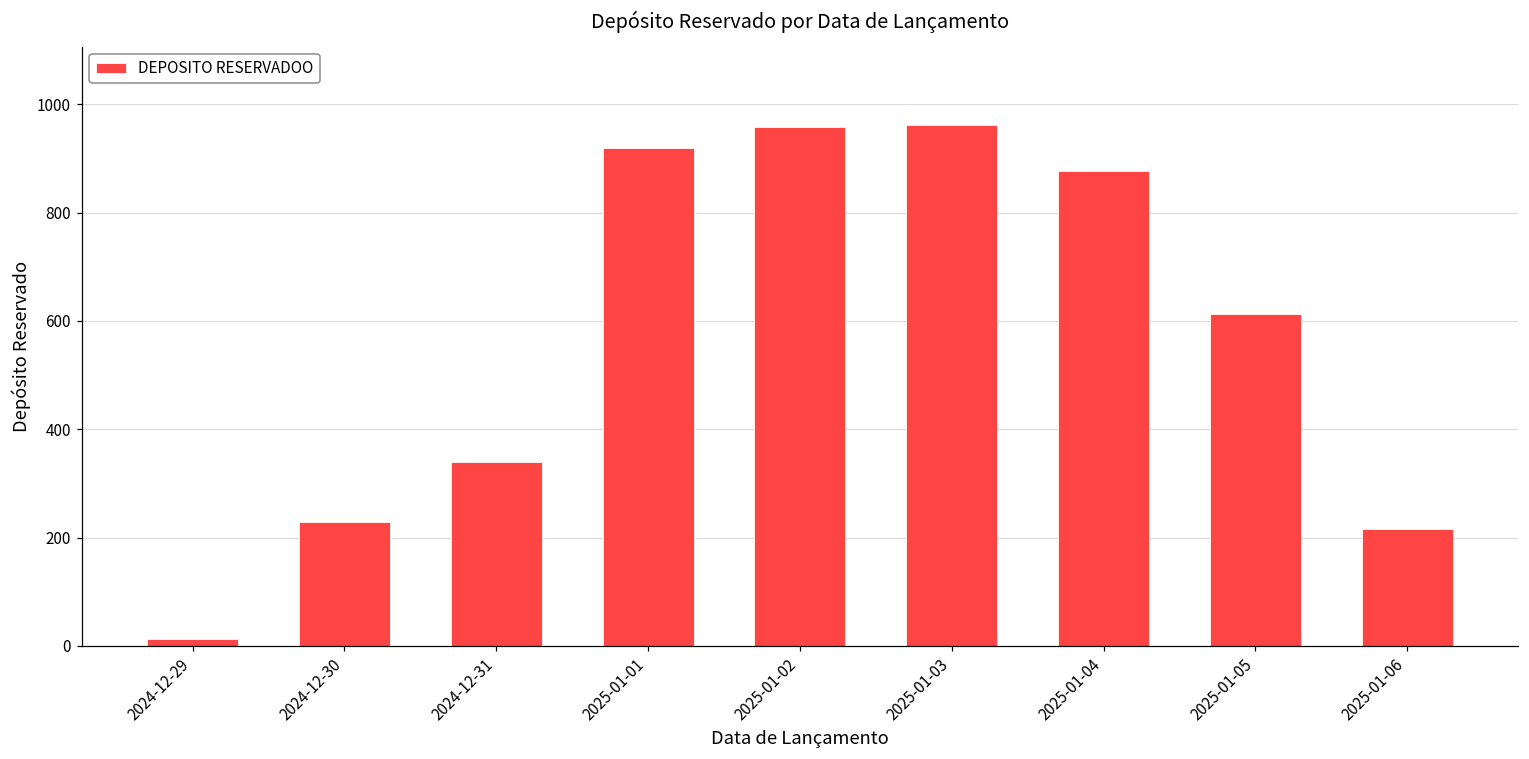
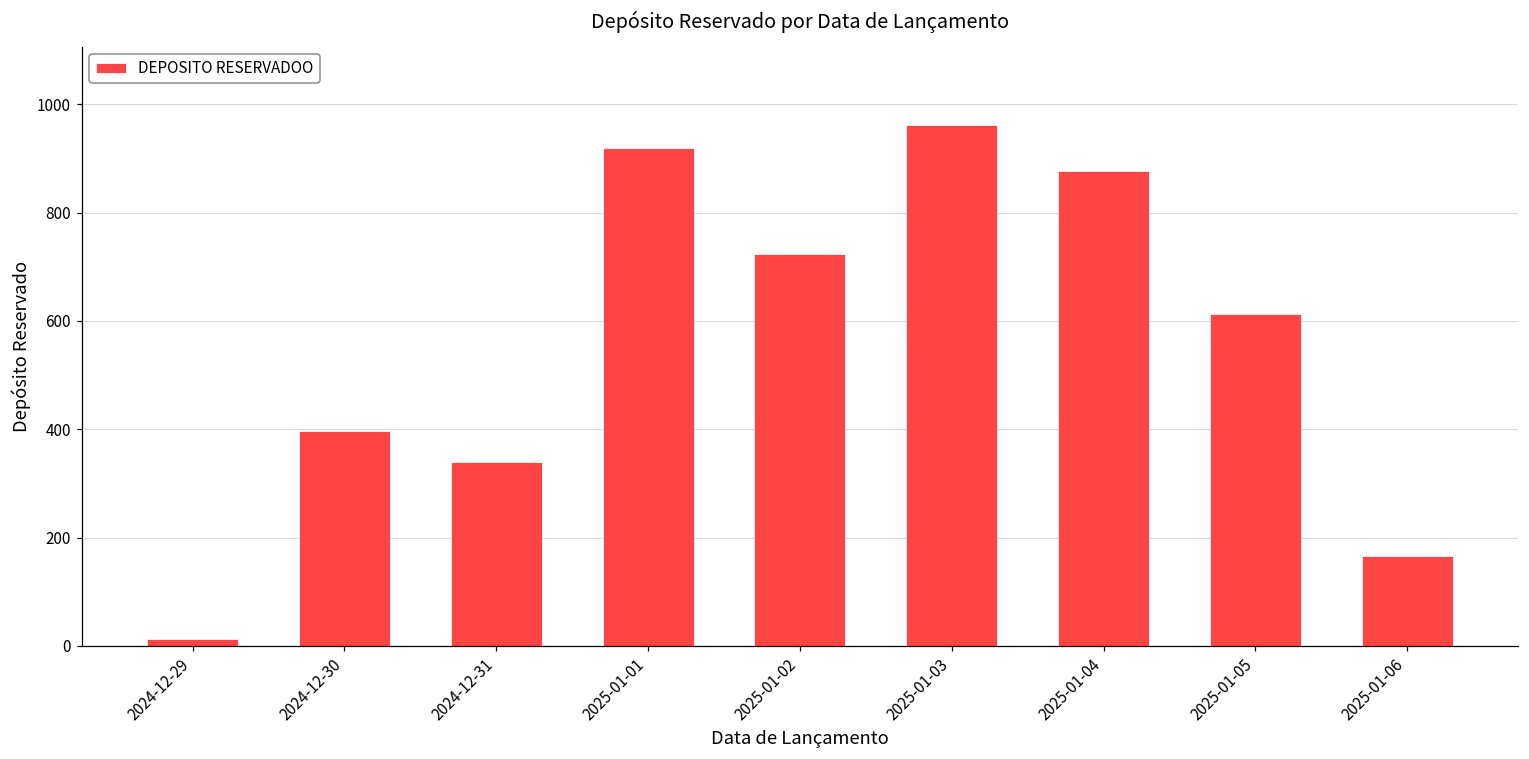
2024-12-30: 230 -> 400
2025-01-02: 960 -> 720
2025-01-06: 220 -> 170
